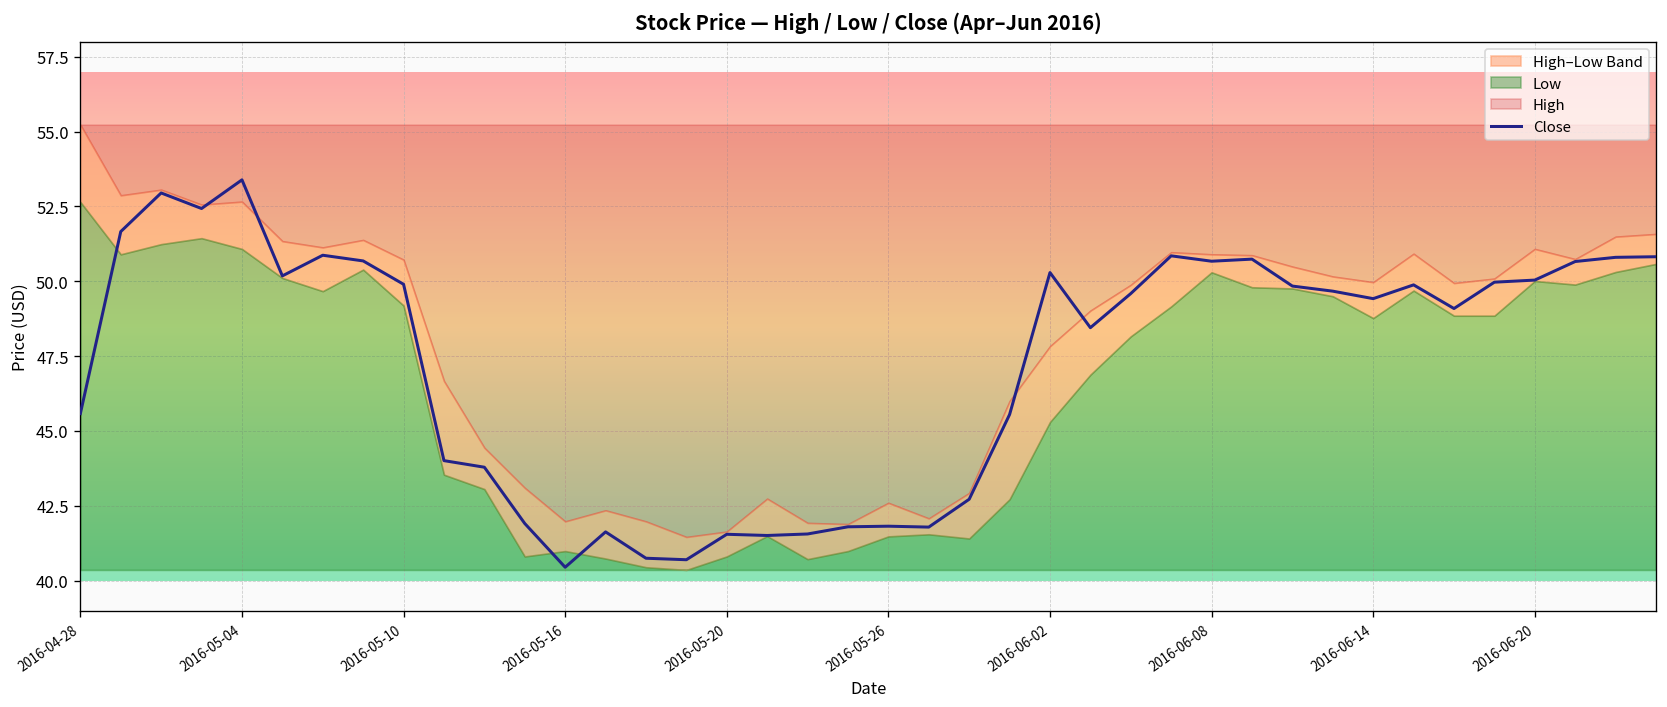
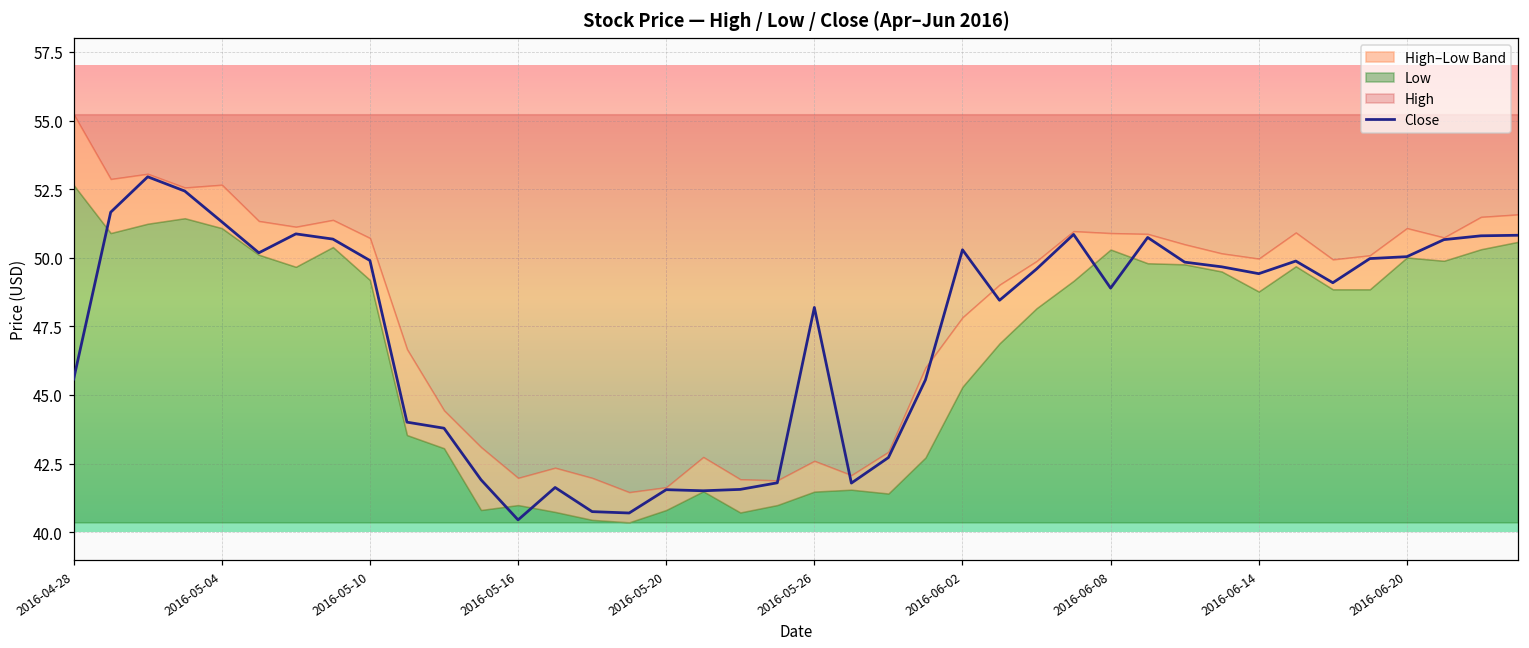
Close, 2016-05-04: 53.4 -> 51.3
Close, 2016-05-26: 41.8 -> 48.2
Close, 2016-06-08: 50.7 -> 48.9
